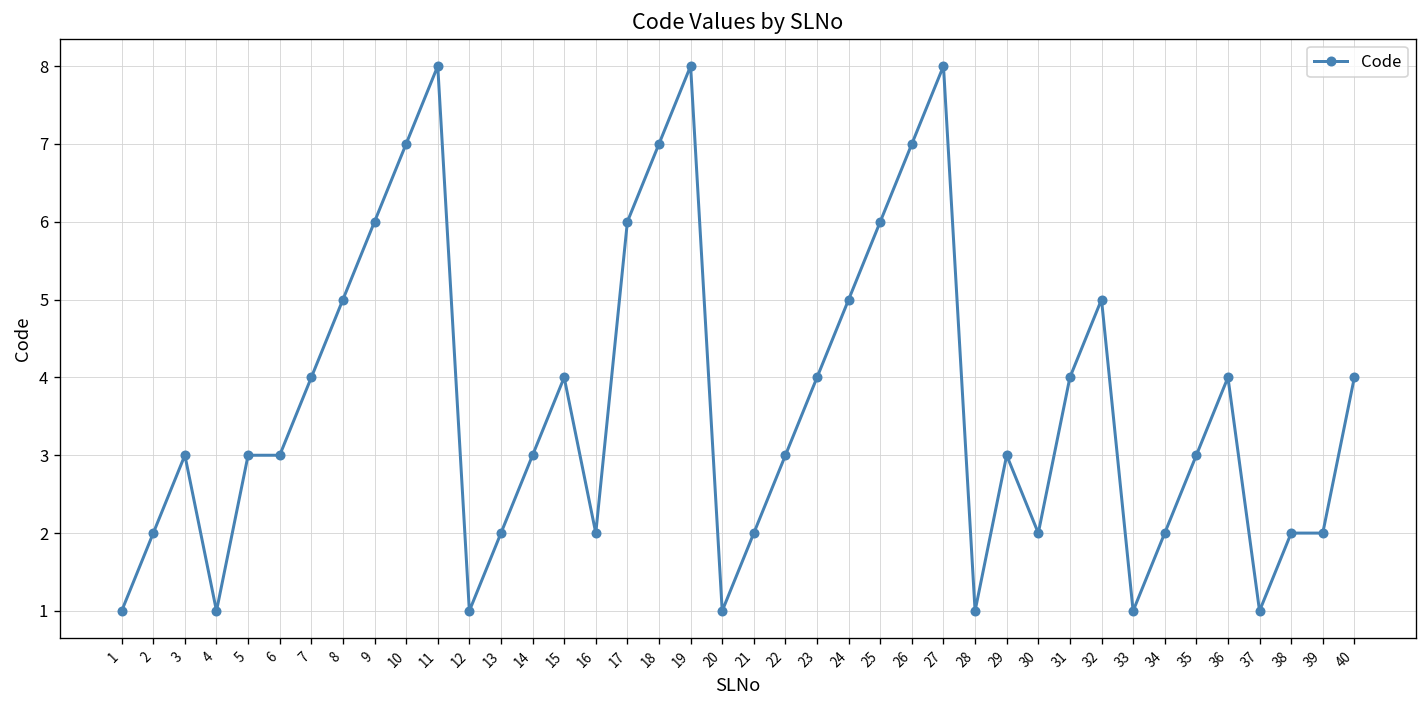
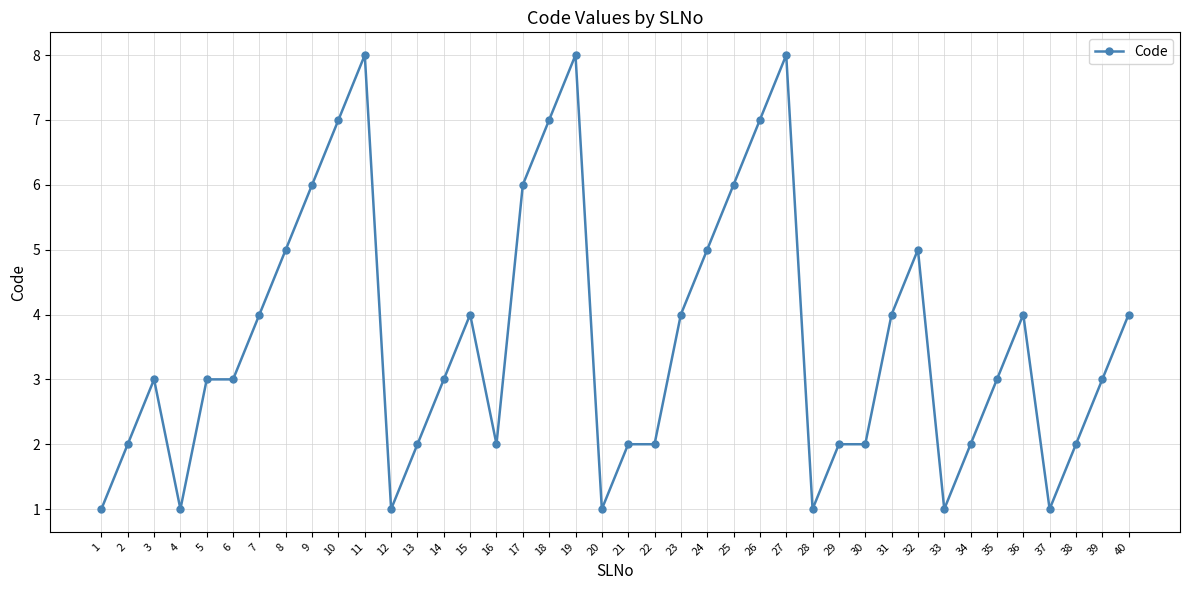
22: 3 -> 2
29: 3 -> 2
39: 2 -> 3
